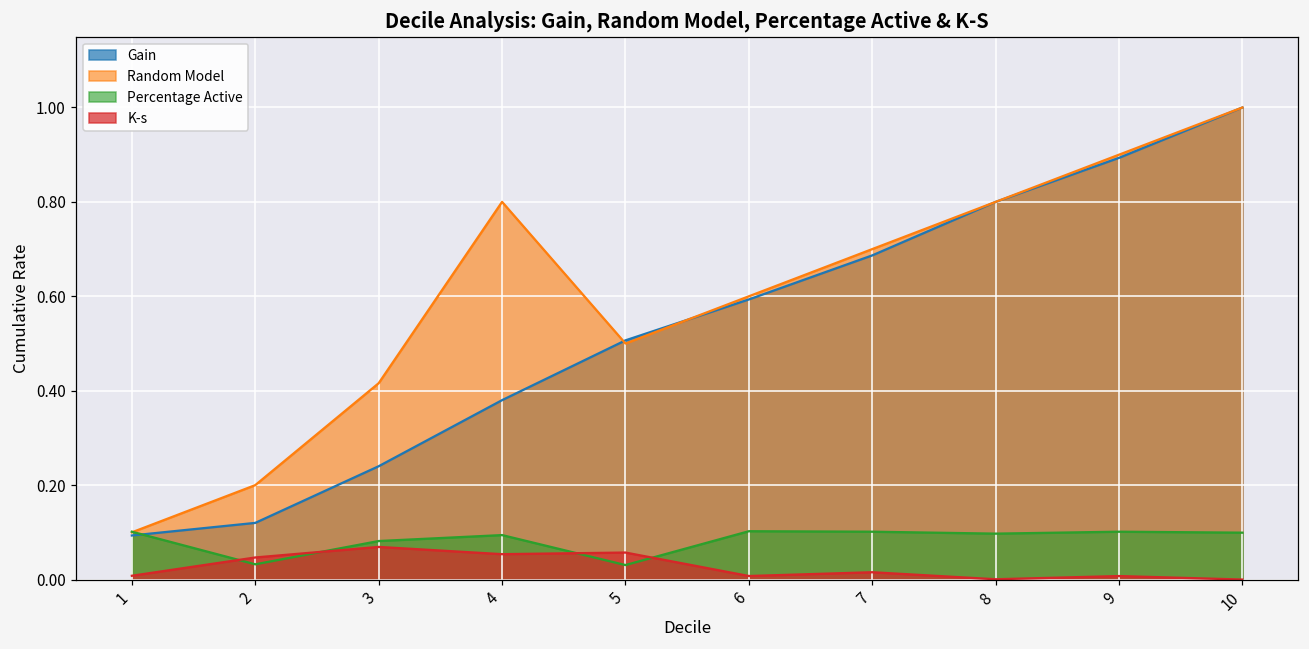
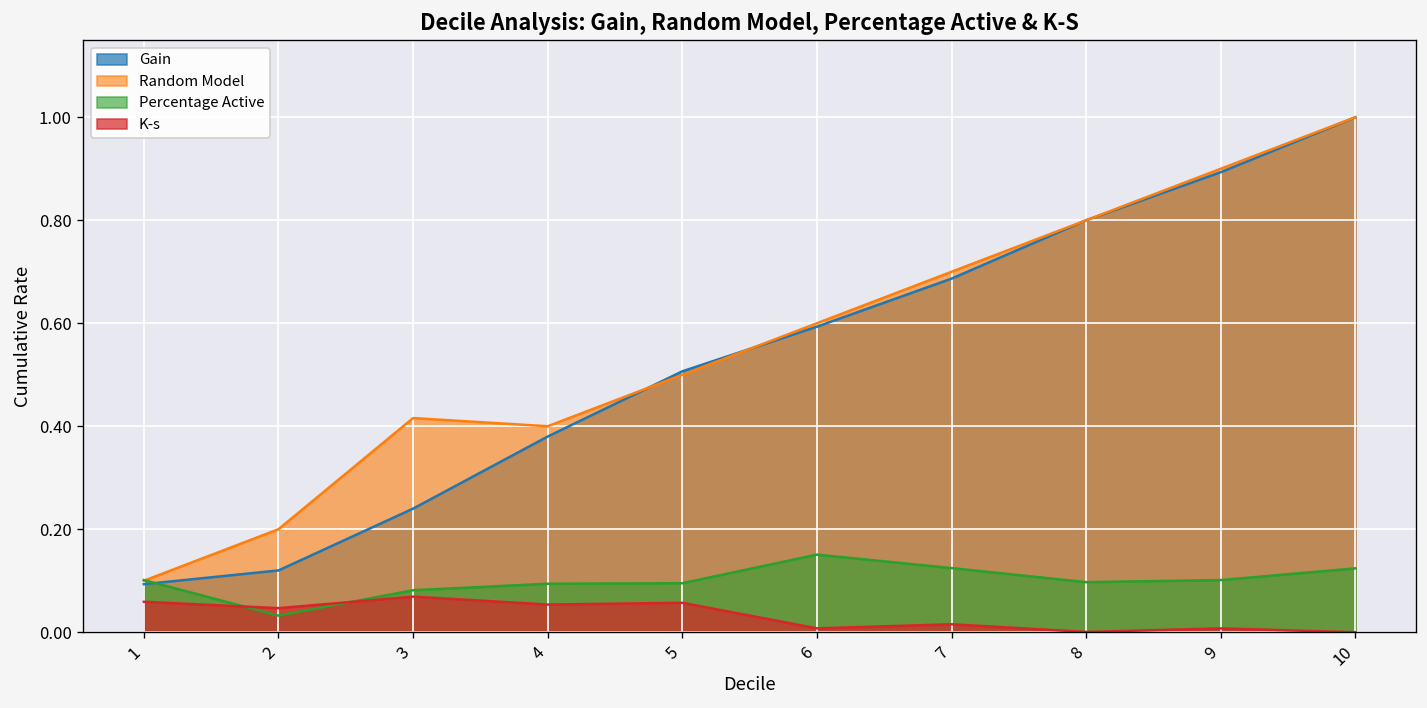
K-s, 1: 0.01 -> 0.06
Random Model, 4: 0.8 -> 0.4
Percentage Active, 5: 0.03 -> 0.10
Percentage Active, 6: 0.10 -> 0.15
Percentage Active, 7: 0.10 -> 0.12
Percentage Active, 10: 0.10 -> 0.12
